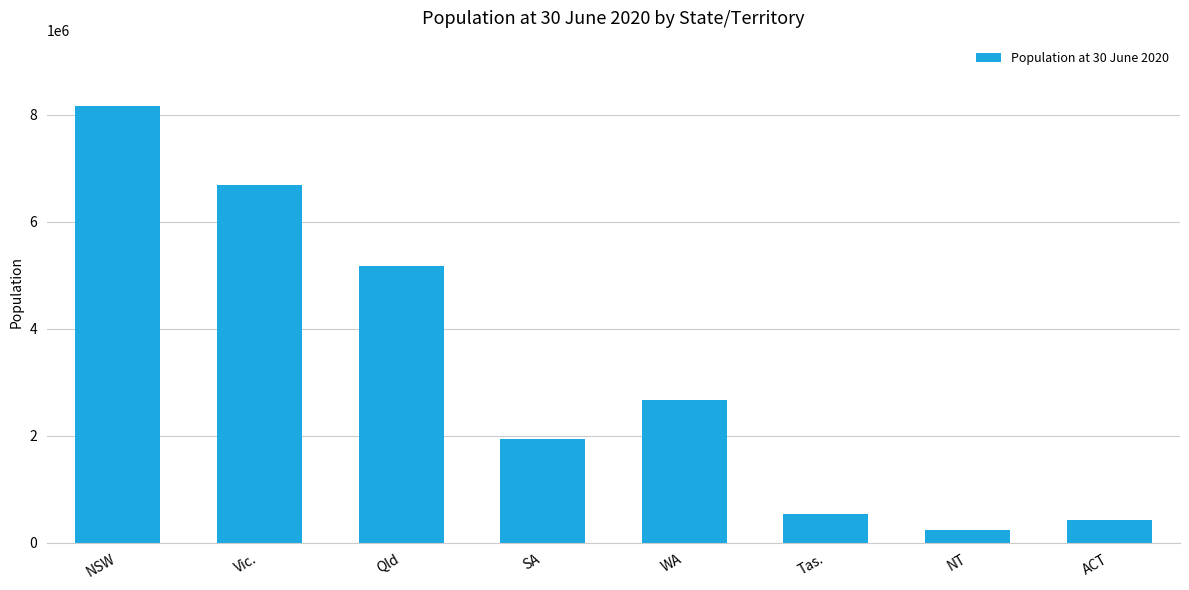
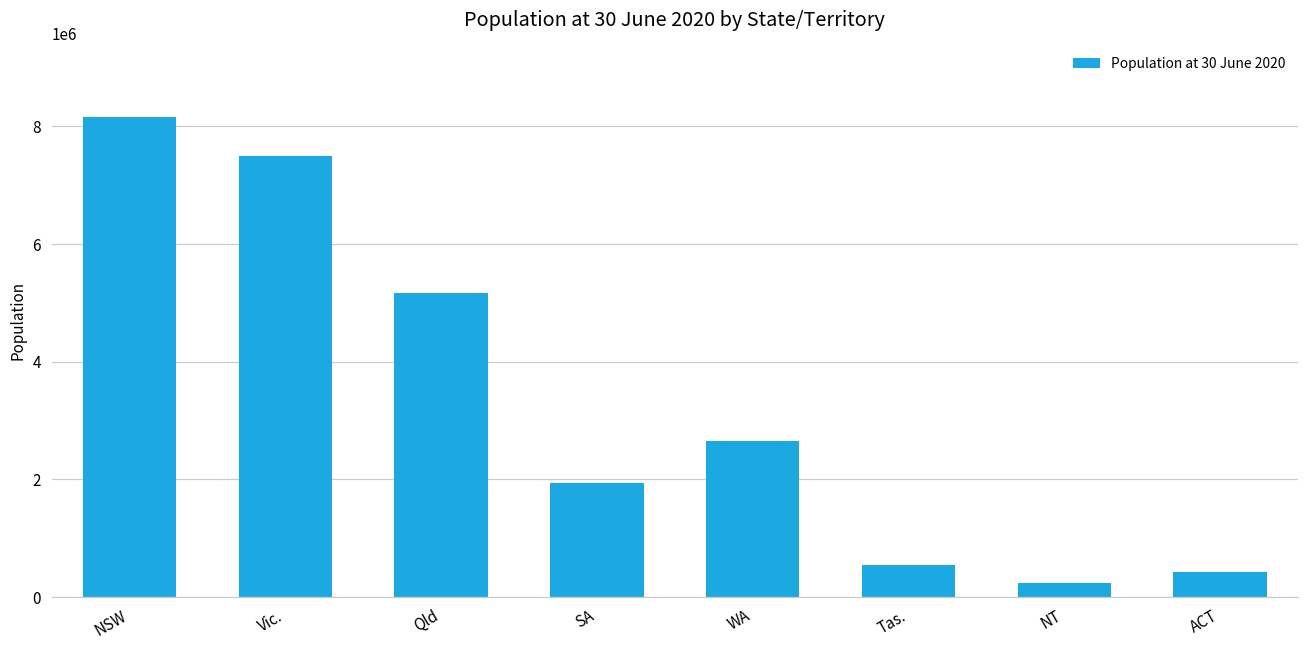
Vic.: 6700000 -> 7500000
